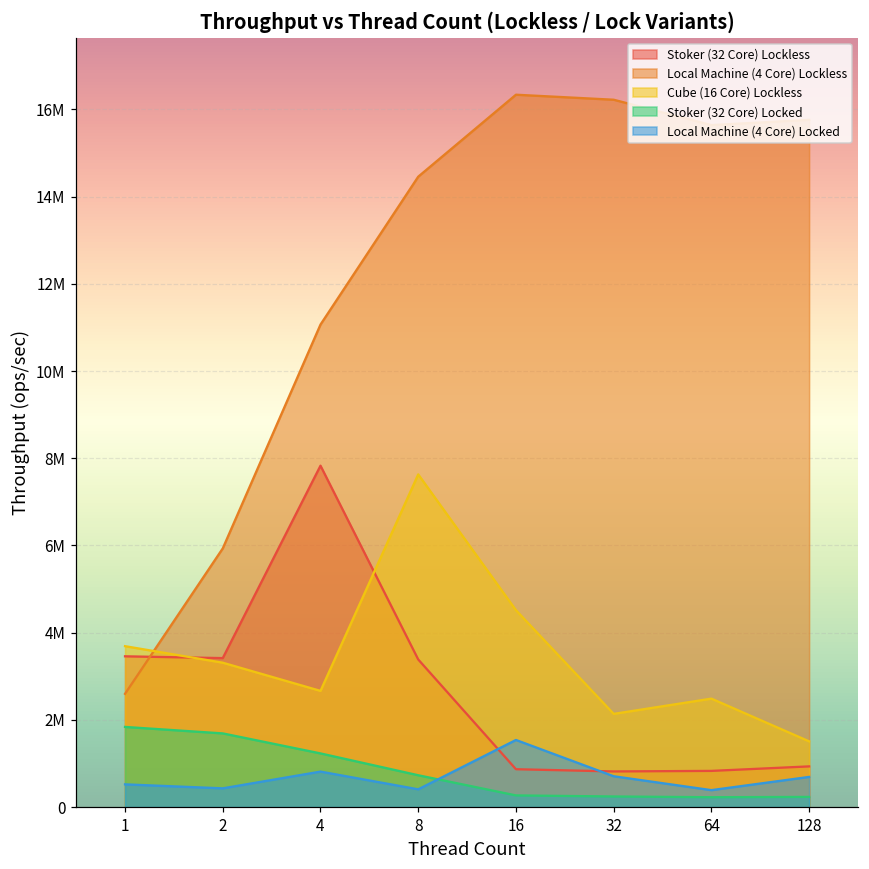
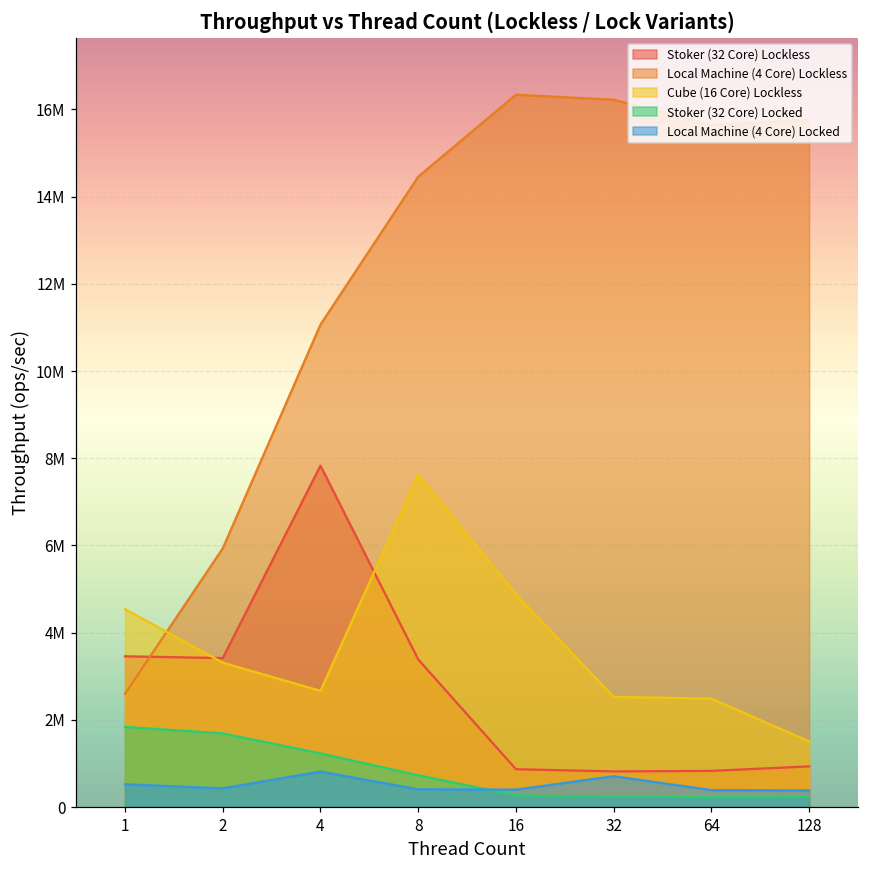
Cube (16 Core) Lockless, 1: 3700000 -> 4500000
Cube (16 Core) Lockless, 16: 4500000 -> 4900000
Local Machine (4 Core) Locked, 16: 1500000 -> 400000
Cube (16 Core) Lockless, 32: 2100000 -> 2500000
Local Machine (4 Core) Locked, 128: 700000 -> 400000
